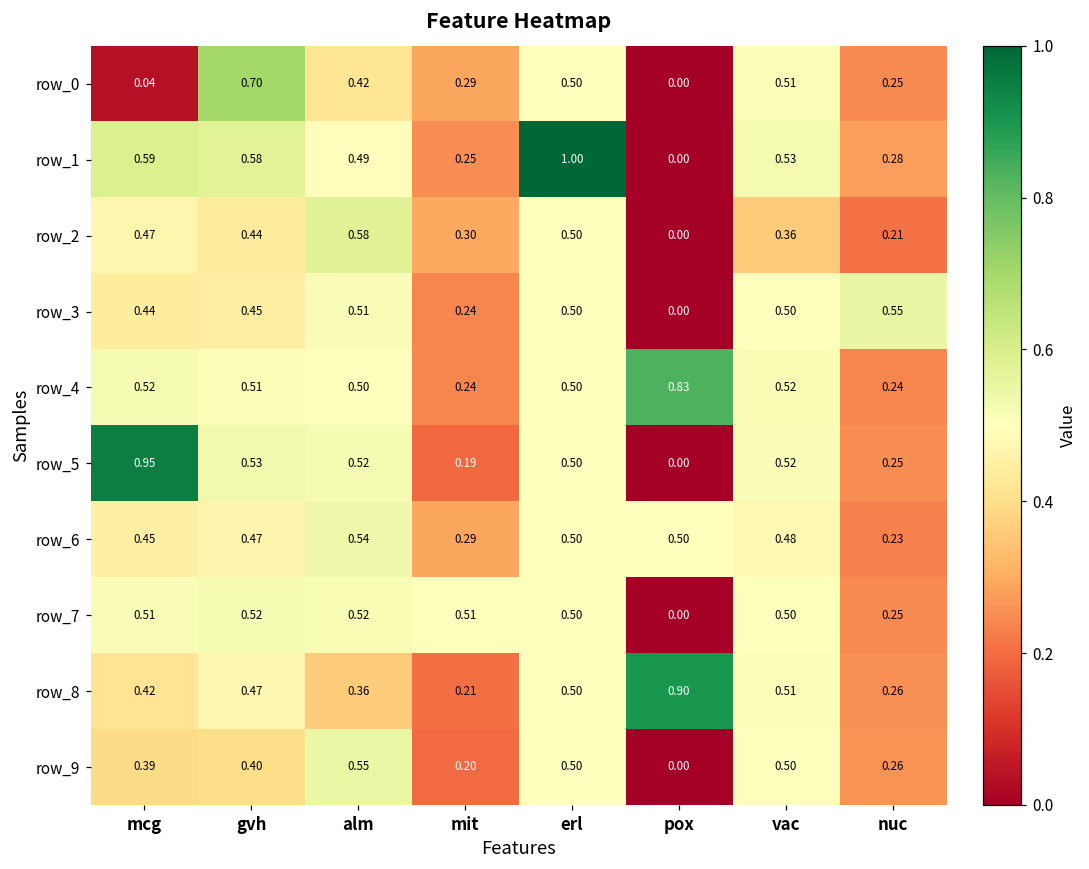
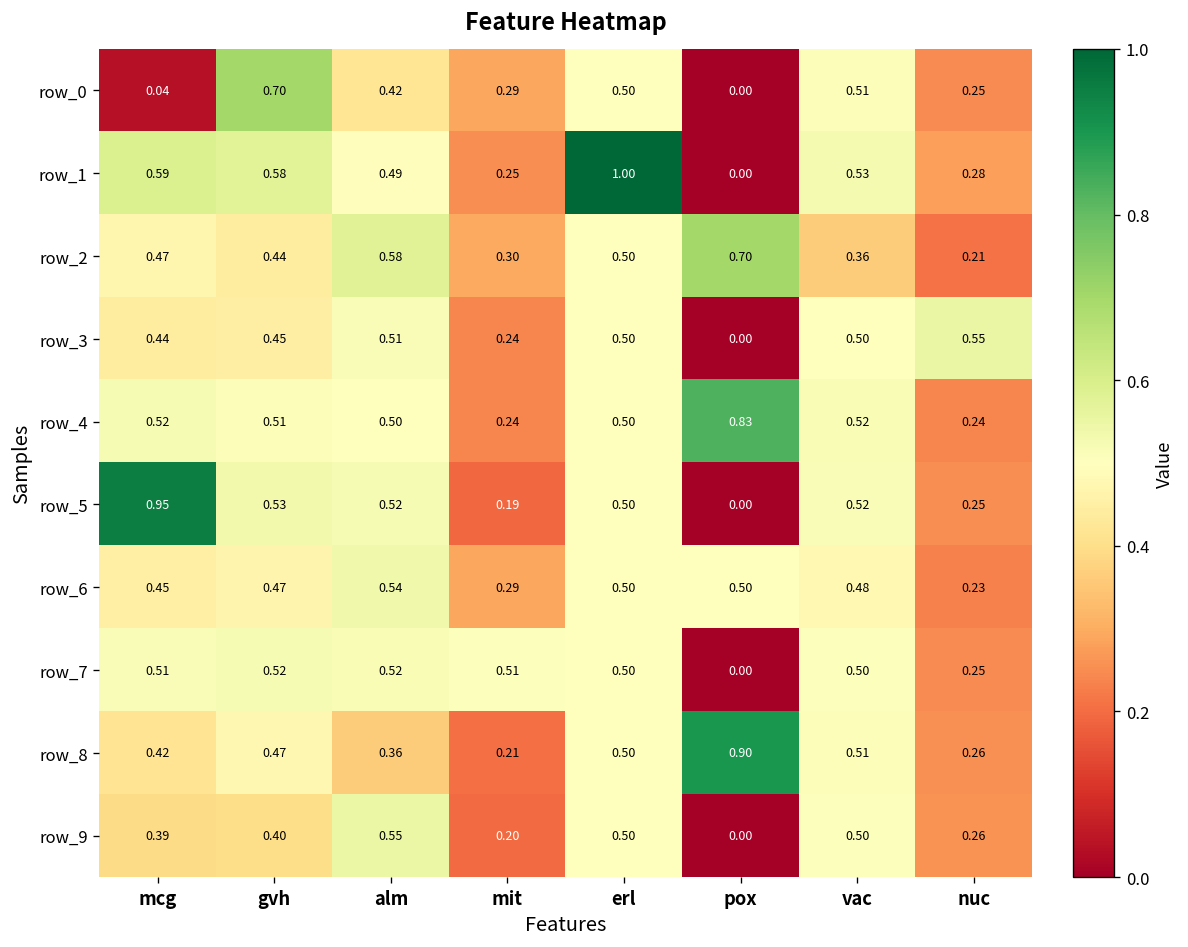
row_2, pox: 0.00 -> 0.70
